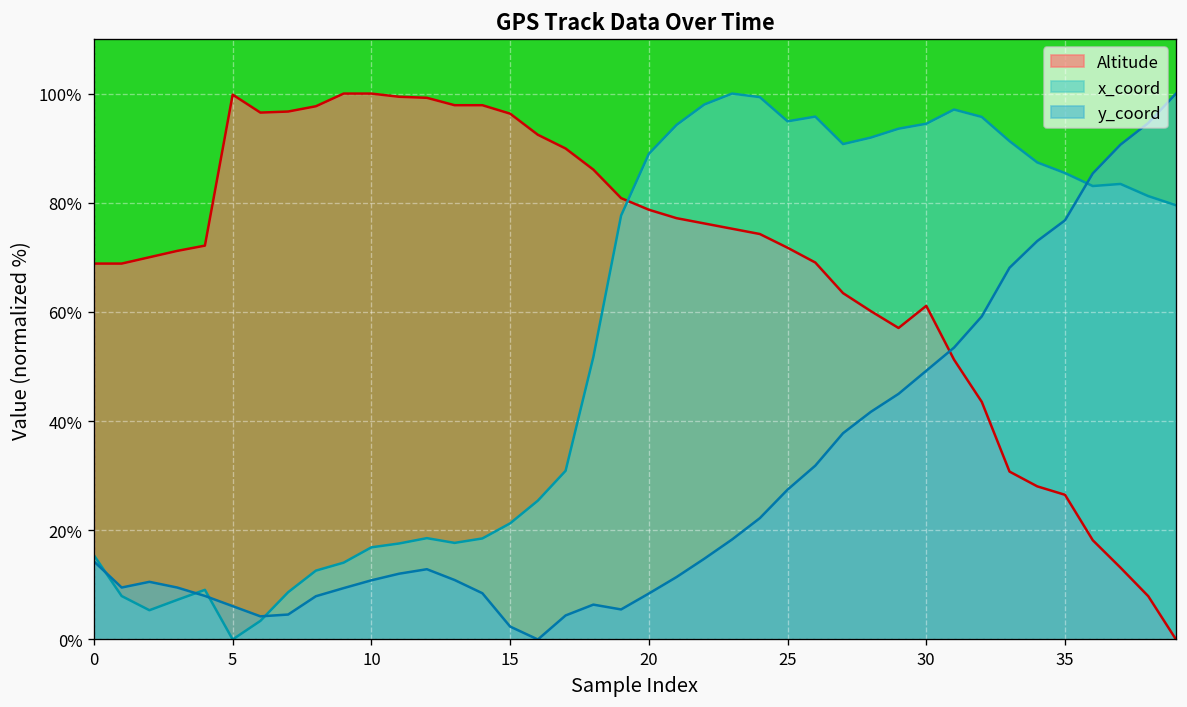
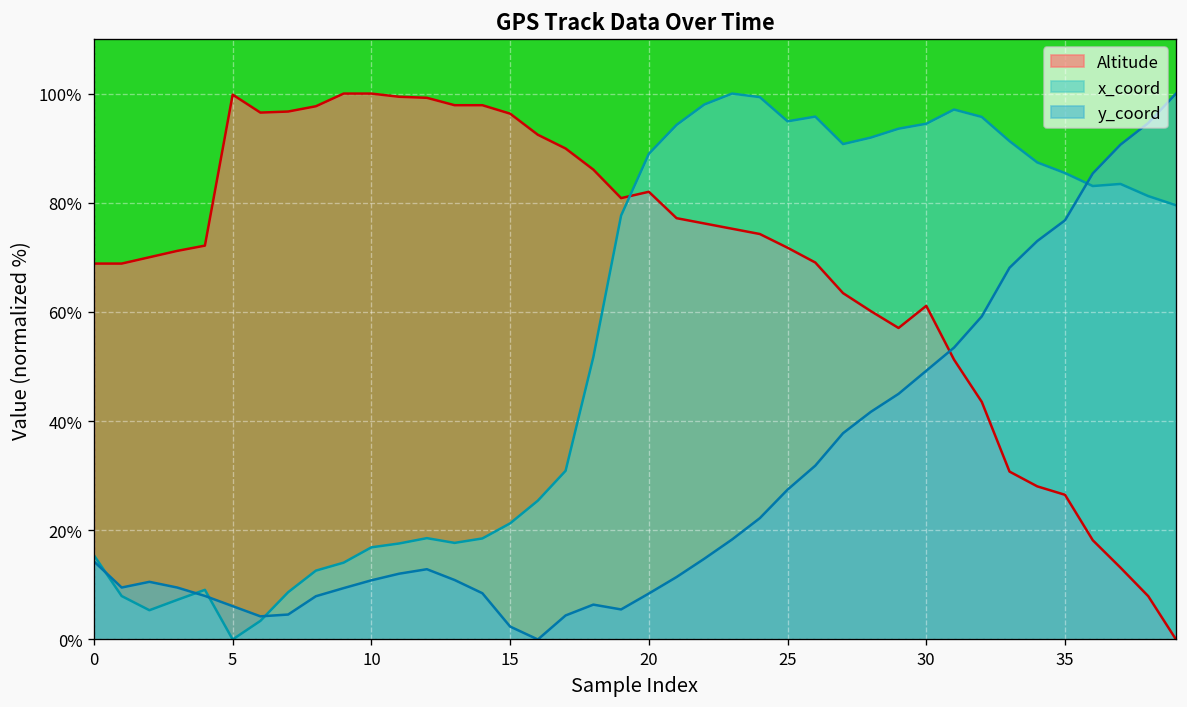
Altitude, 20: 79% -> 82%
